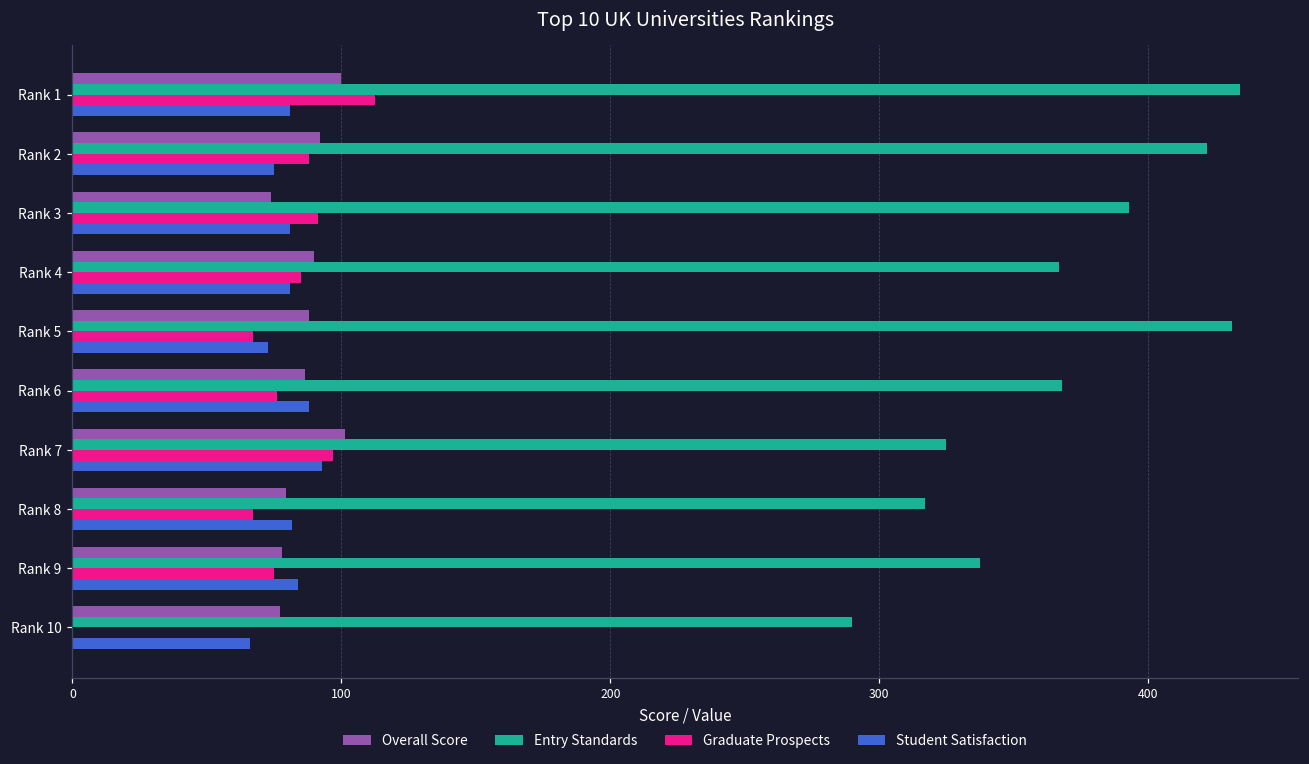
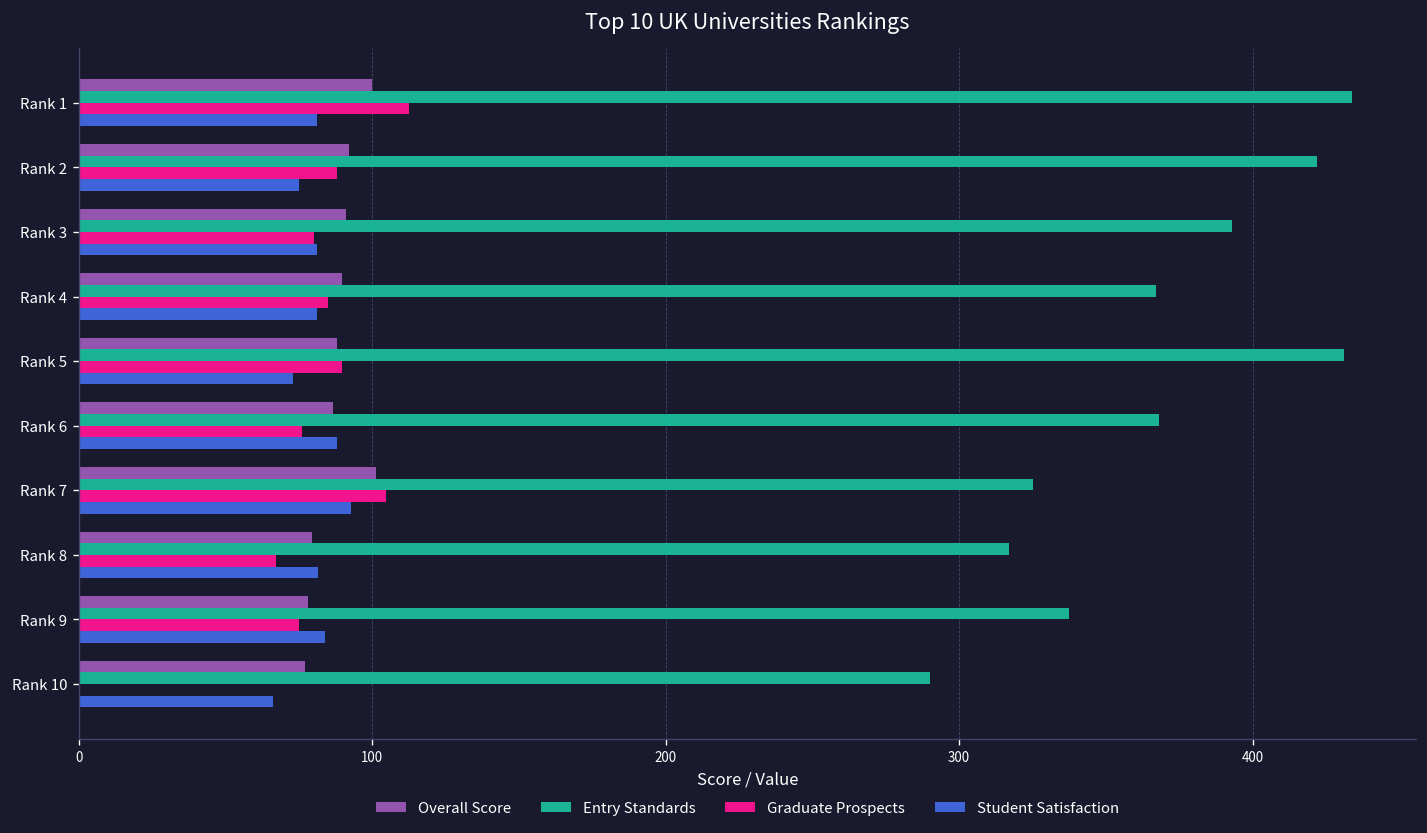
Overall Score, Rank 3: 74 -> 91
Graduate Prospects, Rank 3: 91 -> 80
Graduate Prospects, Rank 5: 67 -> 90
Graduate Prospects, Rank 7: 97 -> 105
